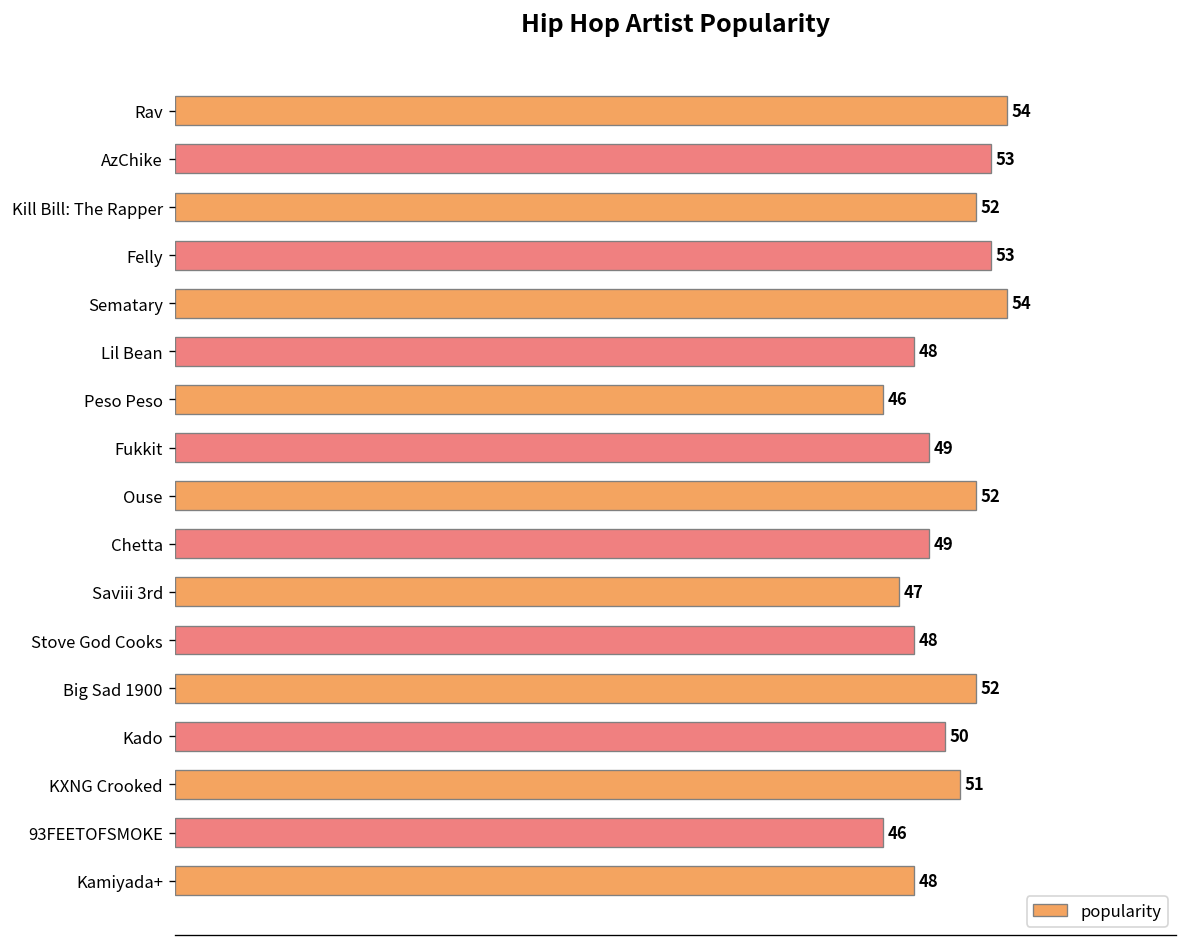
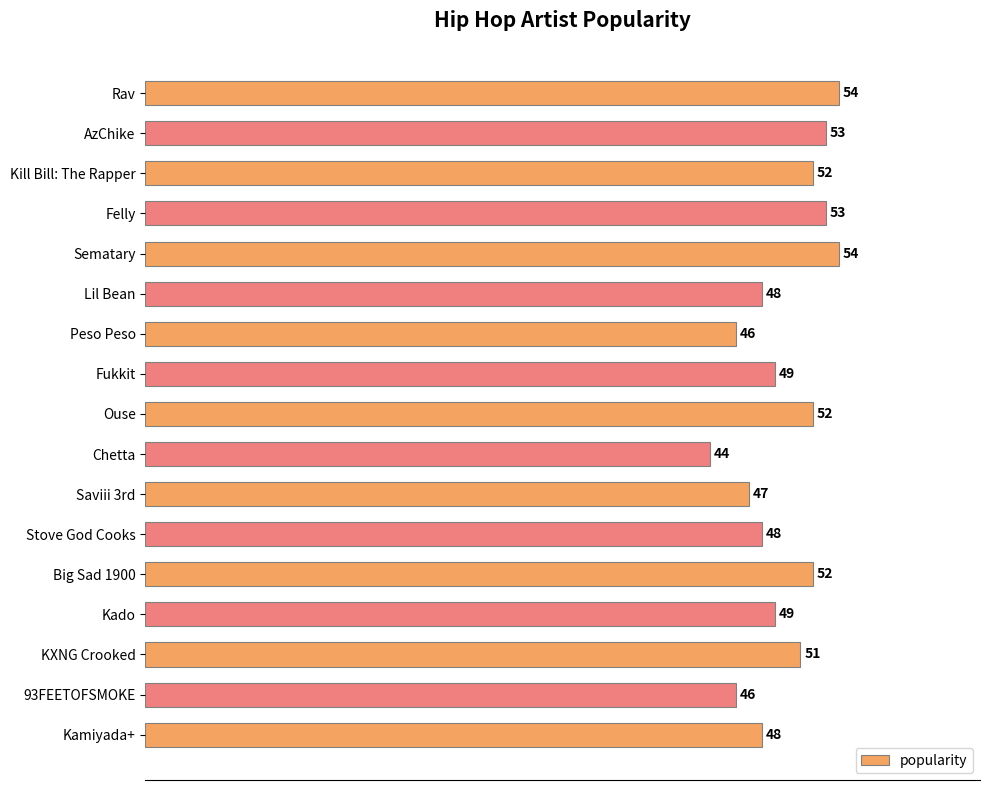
Chetta: 49 -> 44
Kado: 50 -> 49
